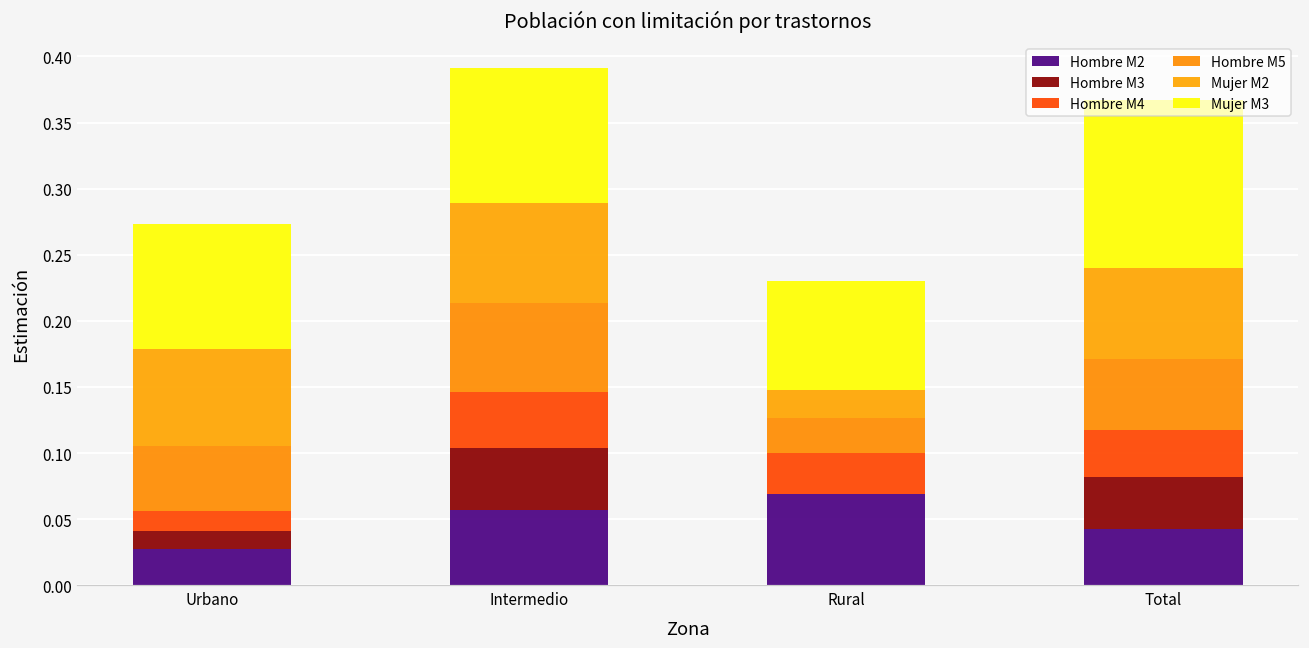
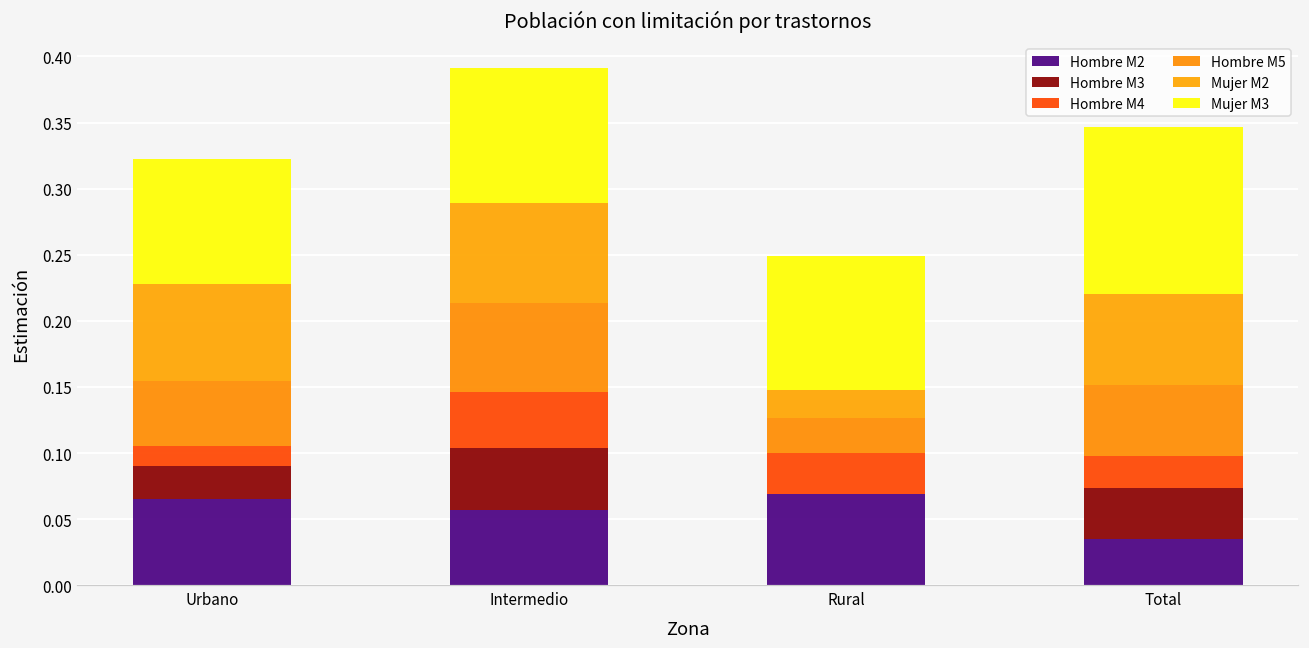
Hombre M2, Urbano: 0.027 -> 0.065
Hombre M3, Urbano: 0.013 -> 0.025
Mujer M3, Rural: 0.082 -> 0.101
Hombre M2, Total: 0.043 -> 0.035
Hombre M4, Total: 0.035 -> 0.024
